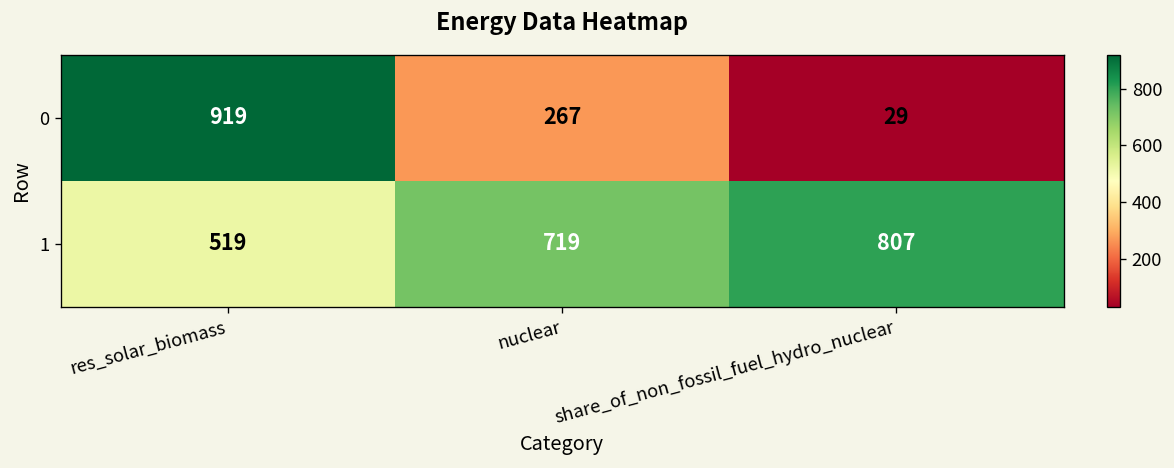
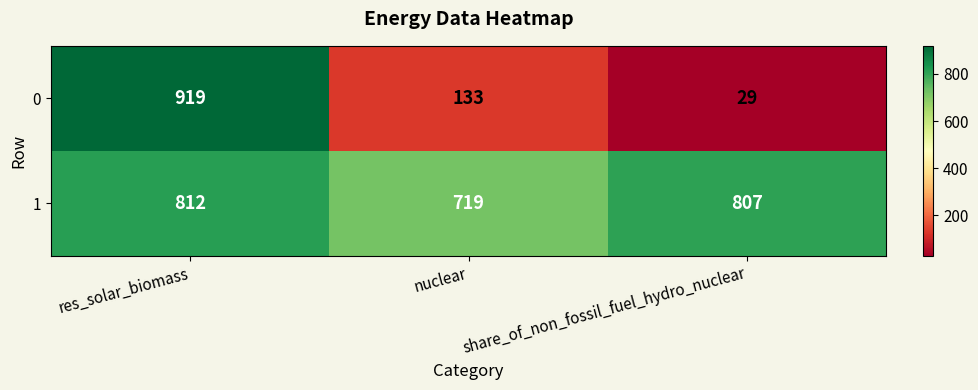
0, nuclear: 267 -> 133
1, res_solar_biomass: 519 -> 812
